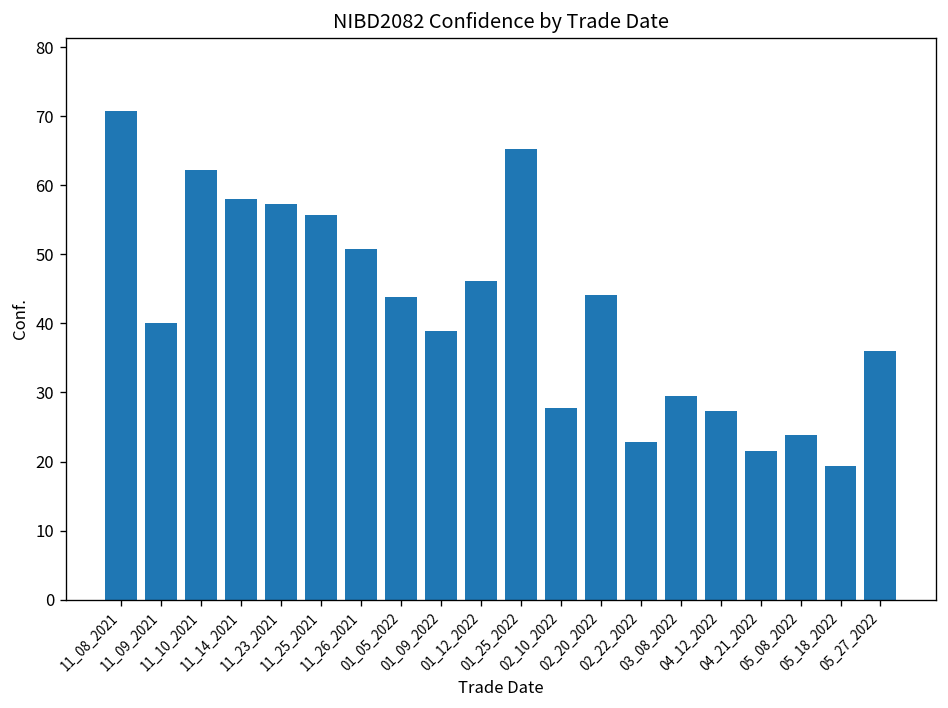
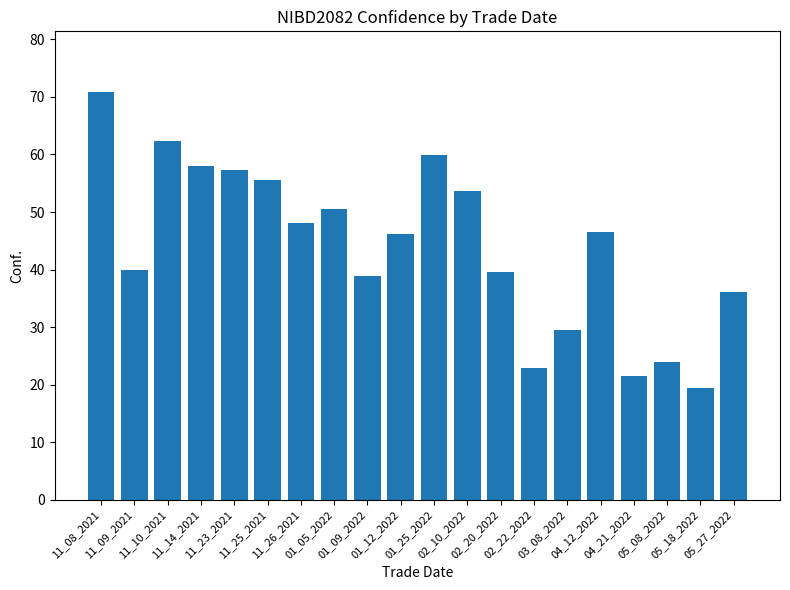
11_26_2021: 51 -> 48
01_05_2022: 44 -> 51
01_25_2022: 65 -> 60
02_10_2022: 28 -> 54
02_20_2022: 44 -> 39
04_12_2022: 27 -> 47
